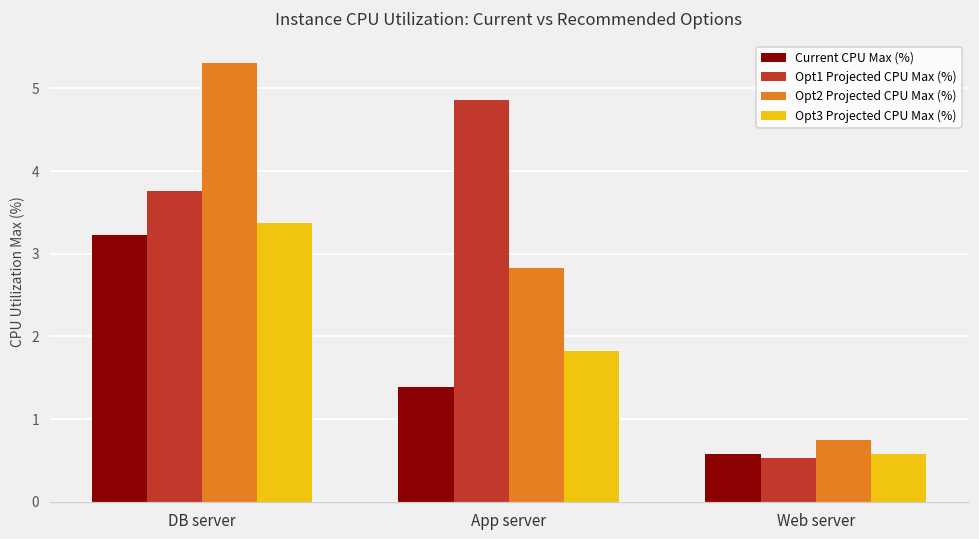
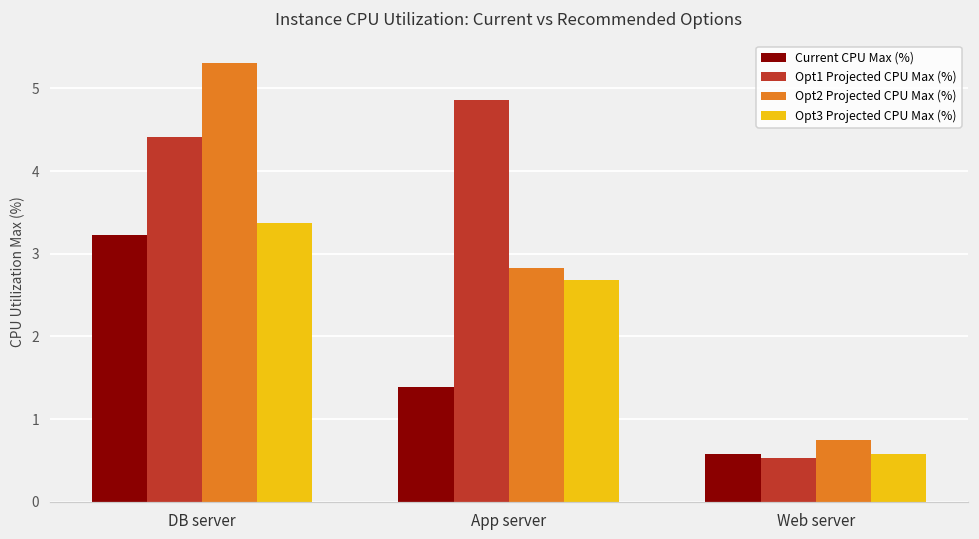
Opt1 Projected CPU Max (%), DB server: 3.8 -> 4.4
Opt3 Projected CPU Max (%), App server: 1.8 -> 2.7
